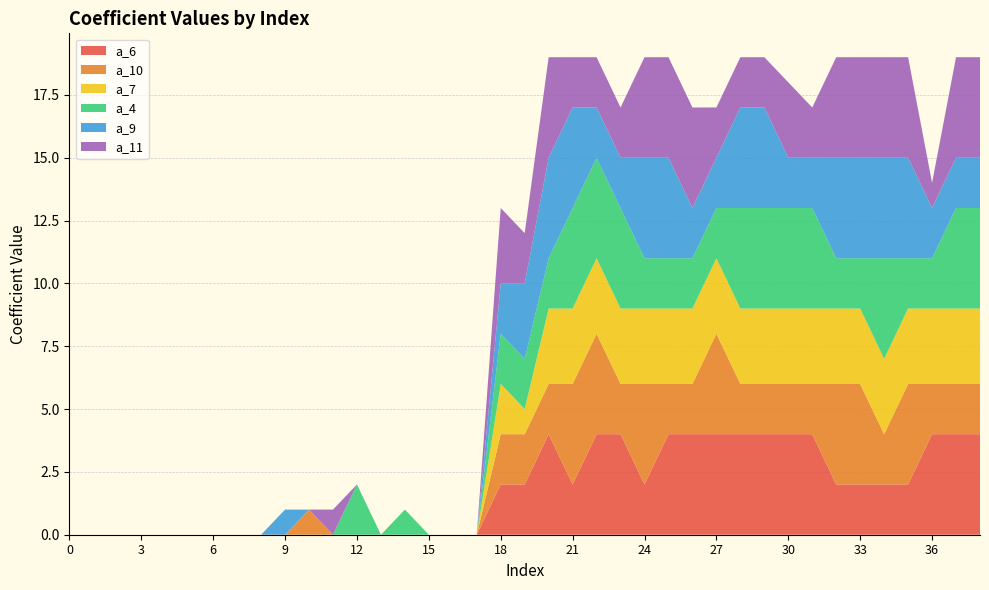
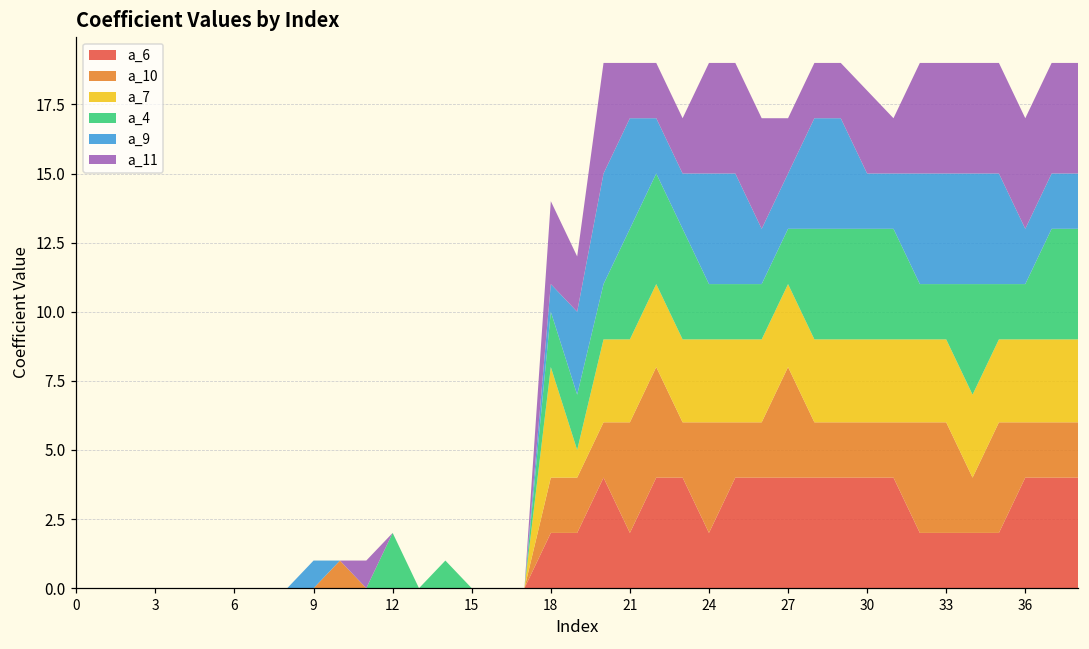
a_7, 18: 2 -> 4
a_9, 18: 2 -> 1
a_11, 36: 1 -> 4
